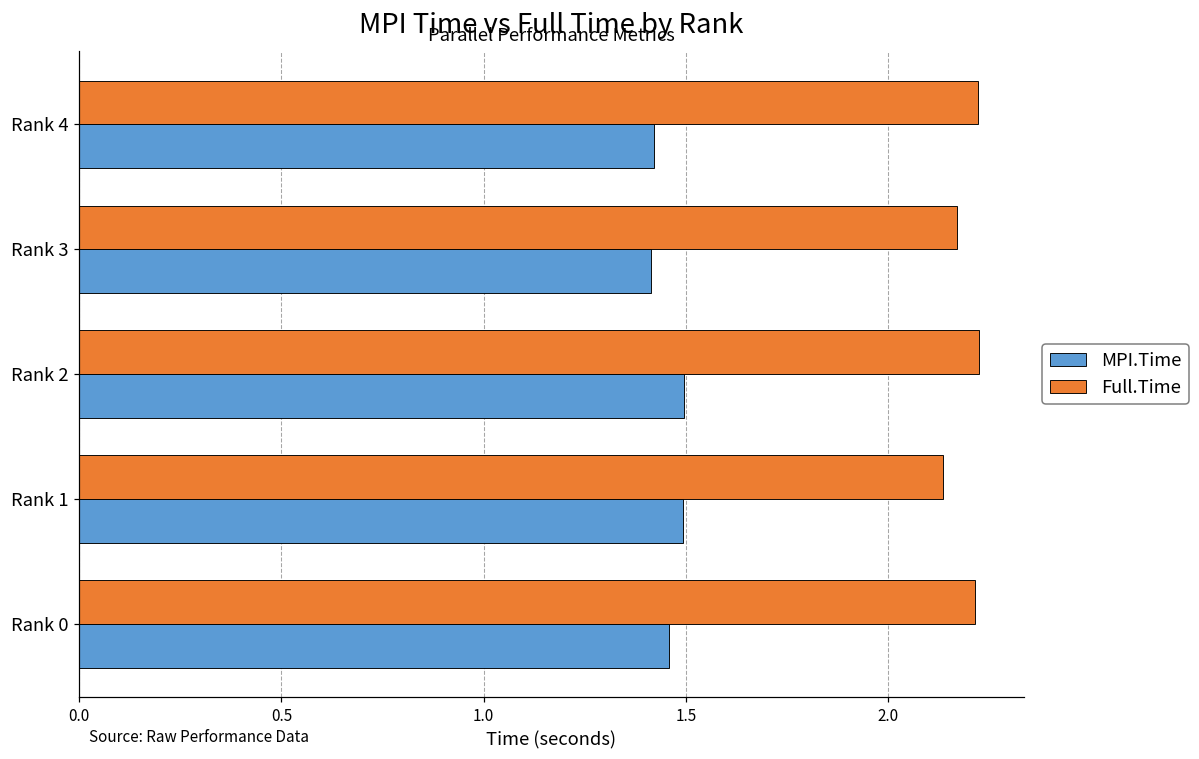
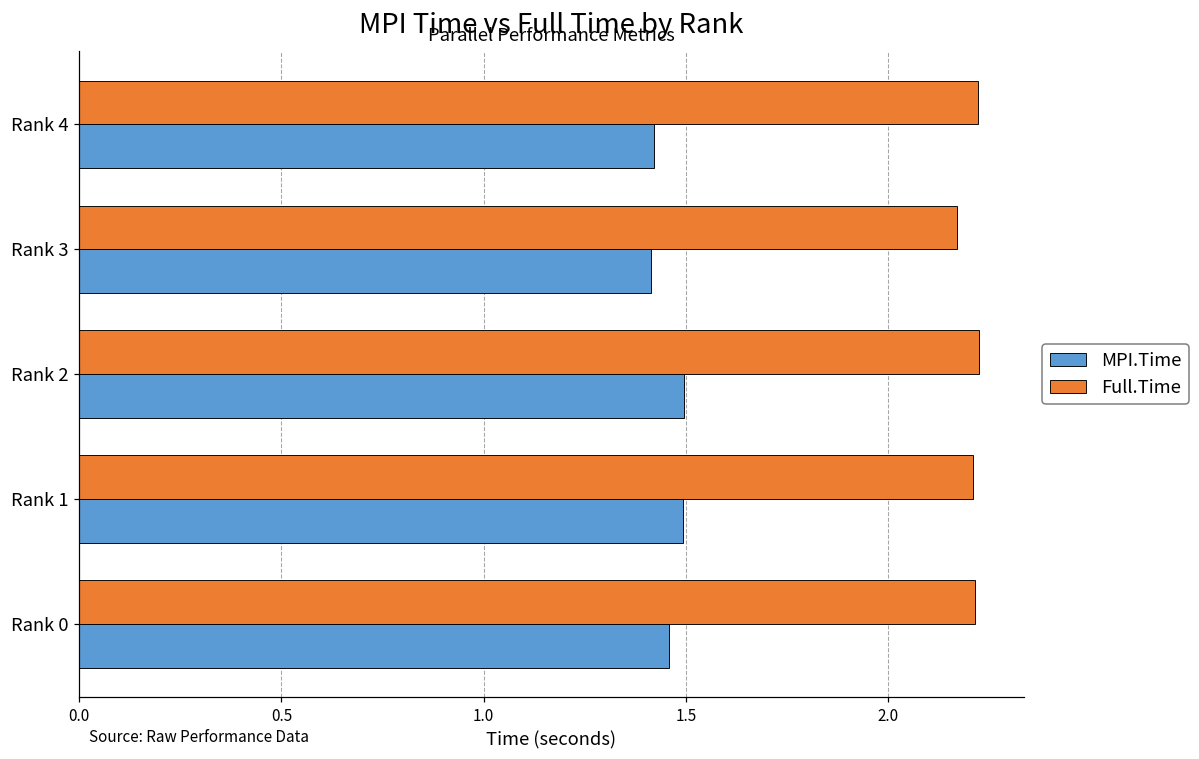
Full.Time, Rank 1: 2.14 -> 2.21
